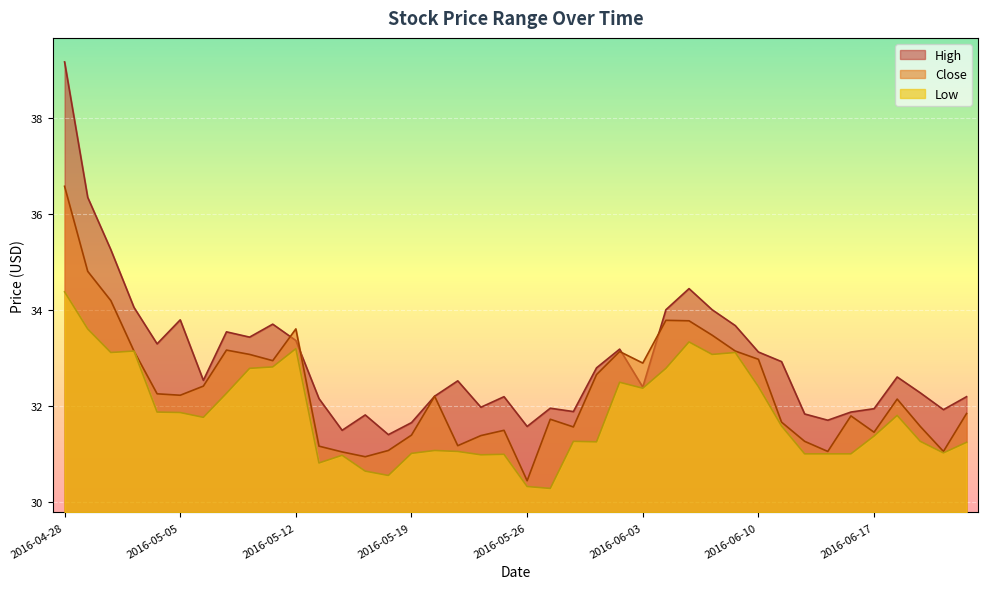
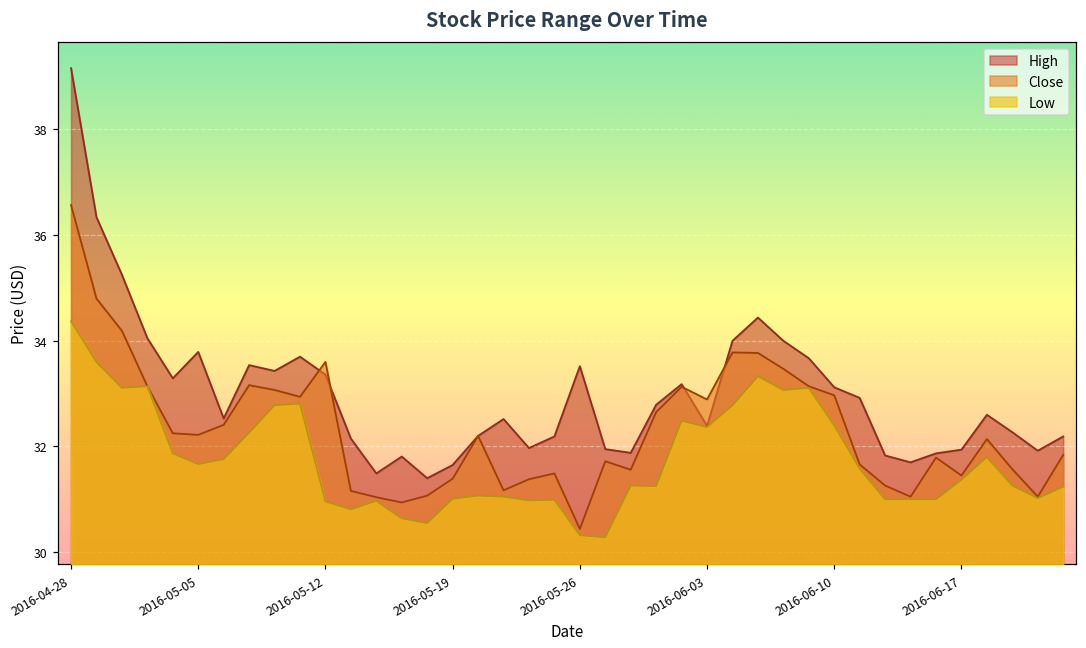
Low, 2016-05-05: 31.9 -> 31.7
Low, 2016-05-12: 33.2 -> 31.0
High, 2016-05-26: 31.6 -> 33.5
